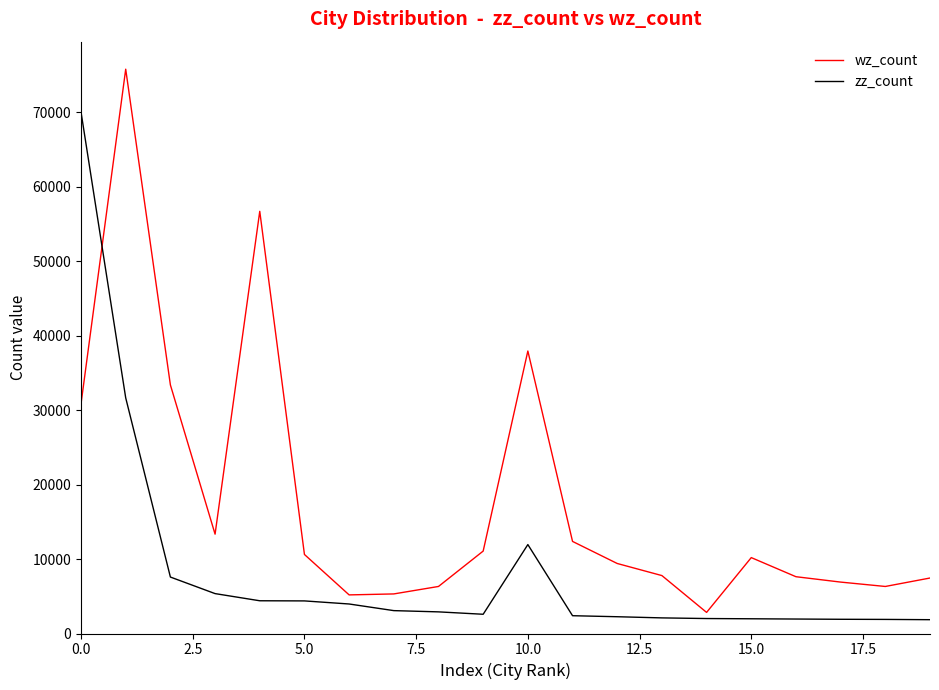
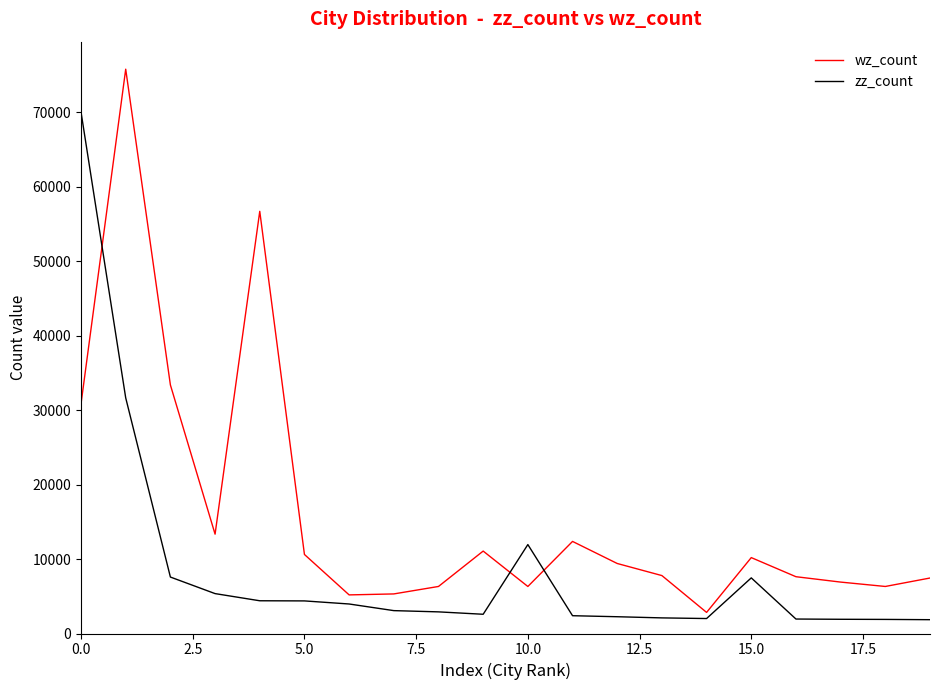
wz_count, 10.0: 38000 -> 6000
zz_count, 15.0: 2000 -> 7000
